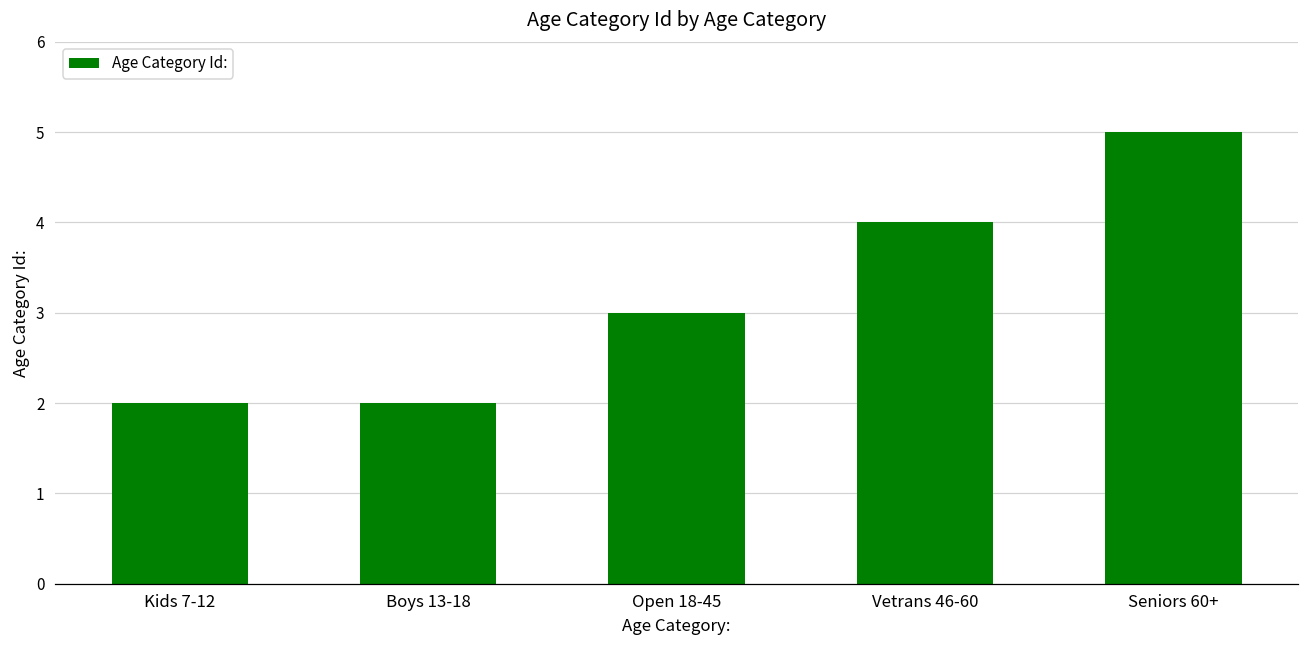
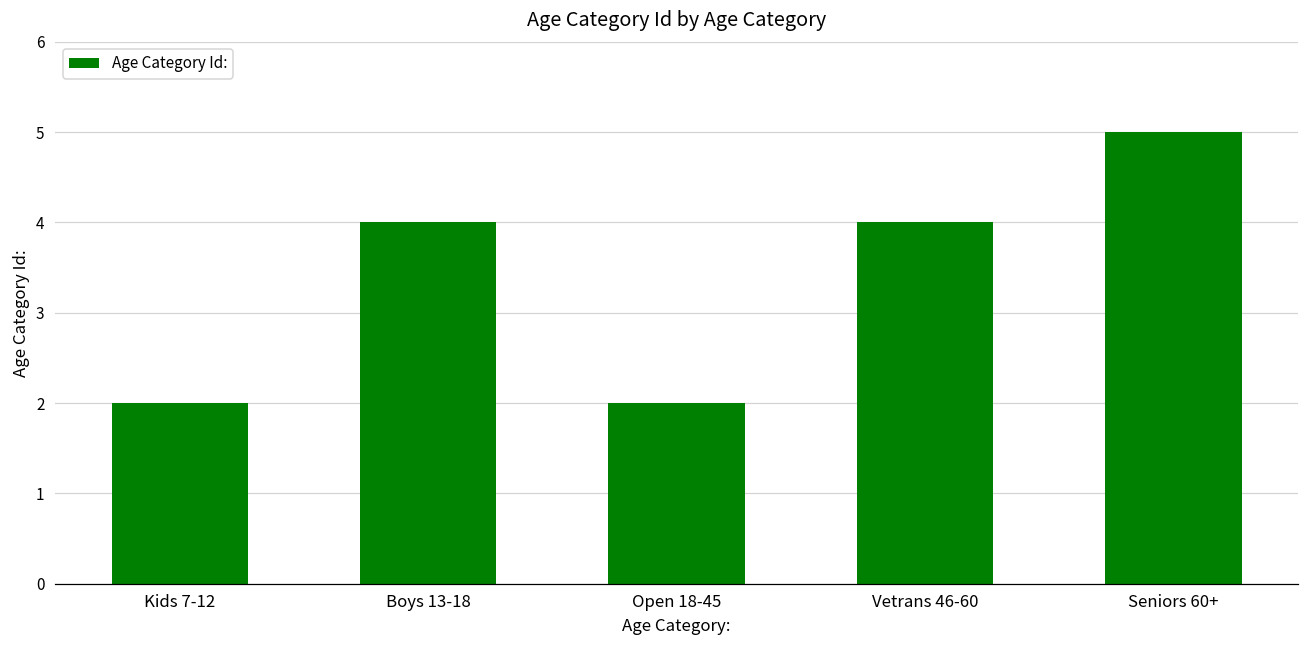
Boys 13-18: 2 -> 4
Open 18-45: 3 -> 2
